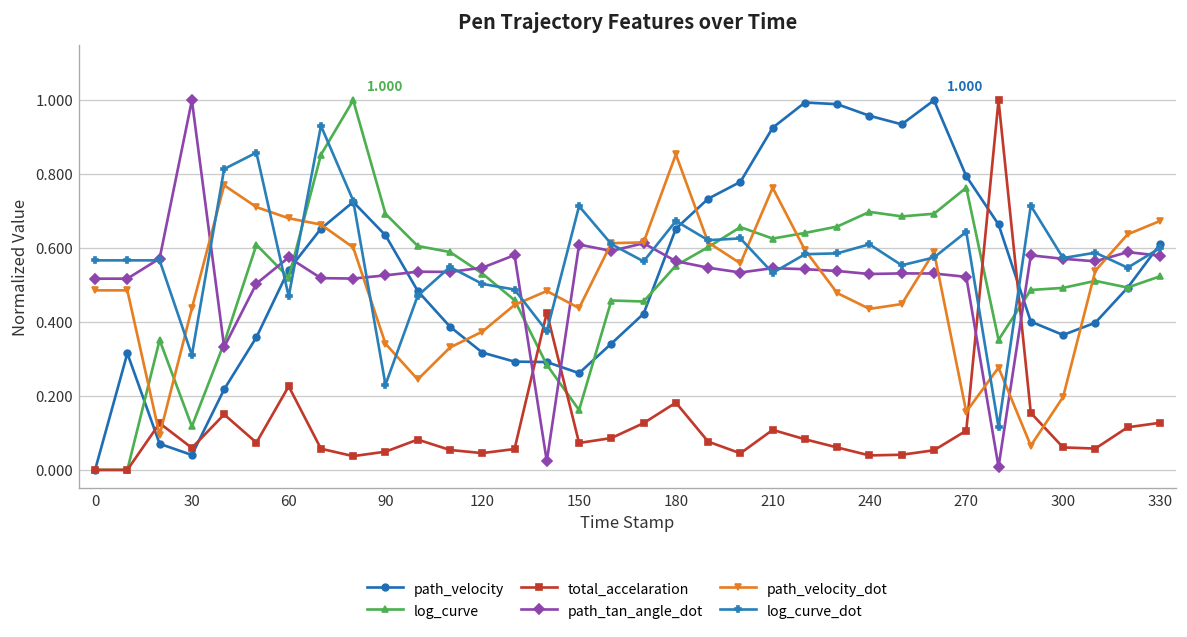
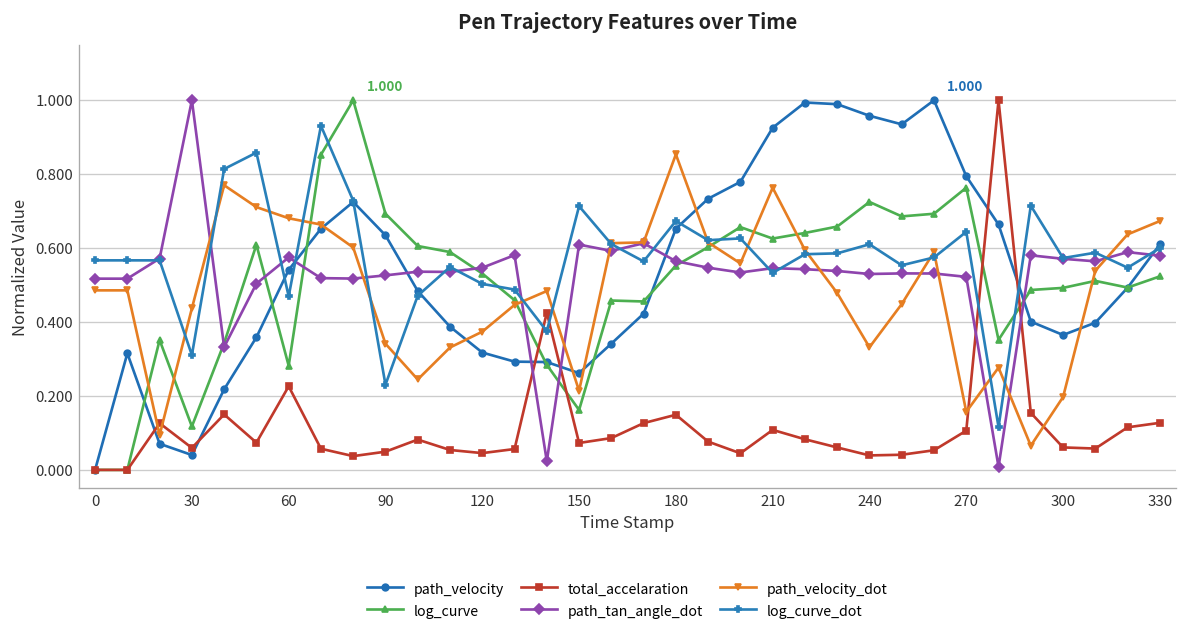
log_curve, 60: 0.52 -> 0.28
path_velocity_dot, 150: 0.44 -> 0.21
total_accelaration, 180: 0.18 -> 0.15
log_curve, 240: 0.70 -> 0.72
path_velocity_dot, 240: 0.44 -> 0.33
